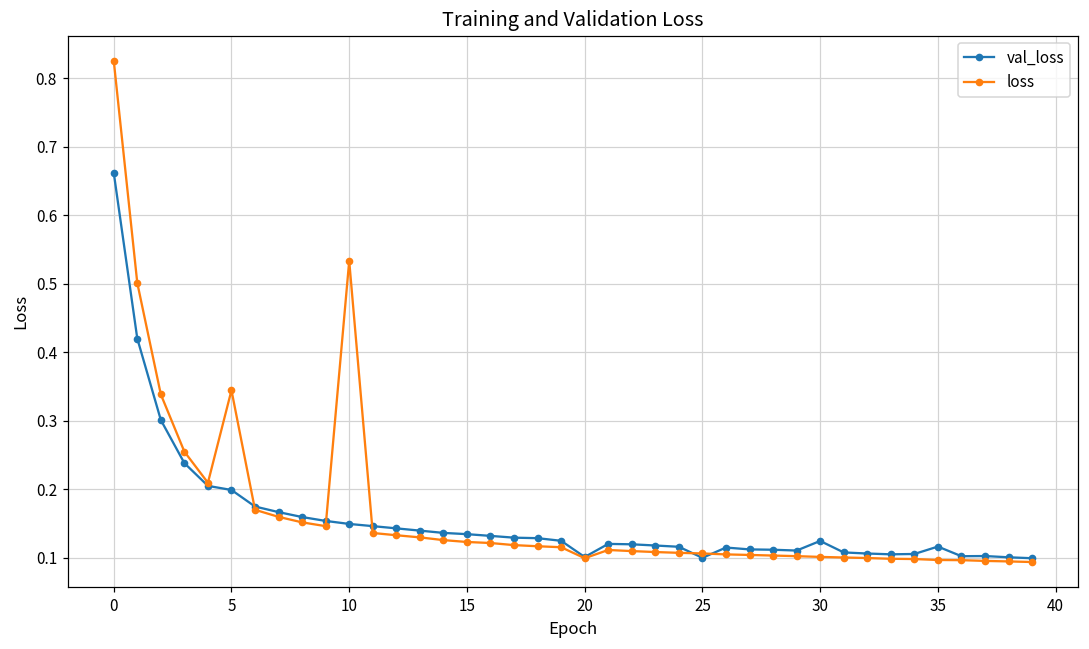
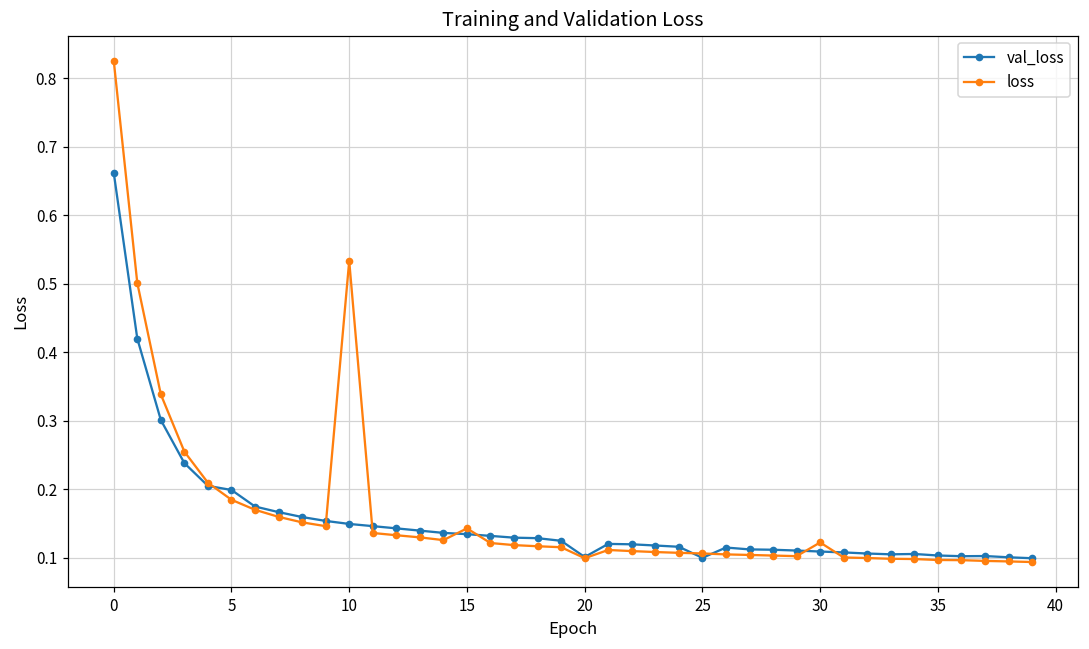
loss, 5: 0.34 -> 0.18
loss, 15: 0.12 -> 0.14
val_loss, 30: 0.12 -> 0.11
loss, 30: 0.10 -> 0.12
val_loss, 35: 0.12 -> 0.10
